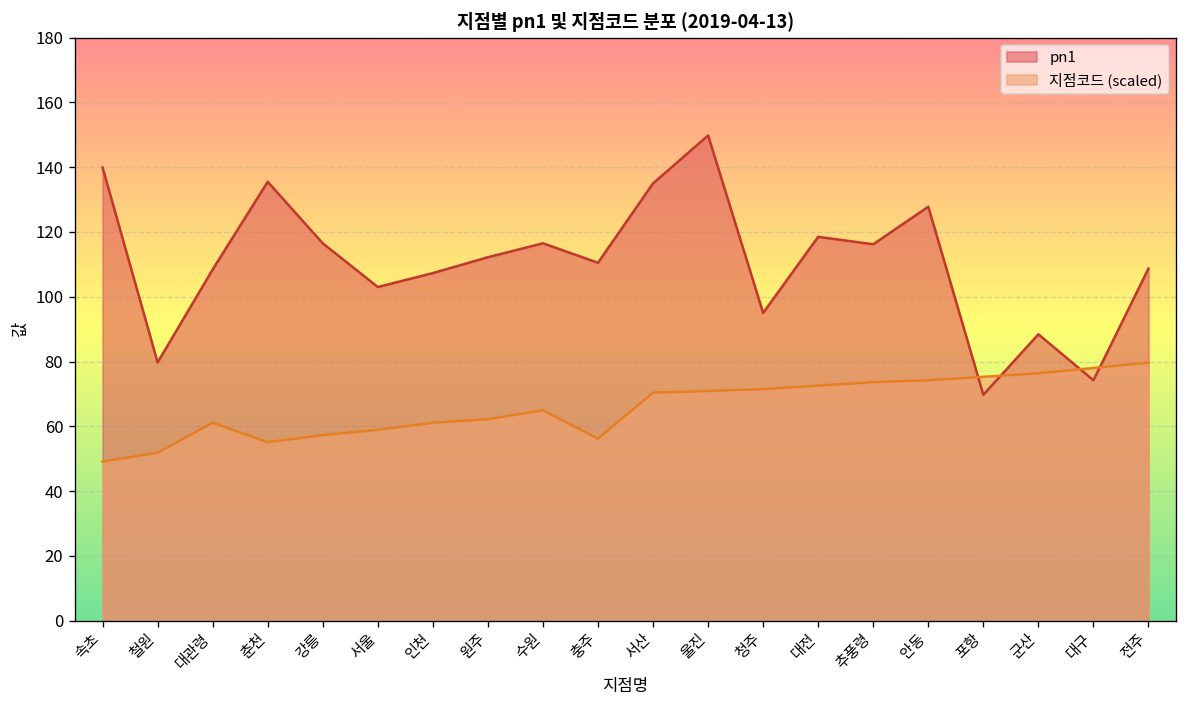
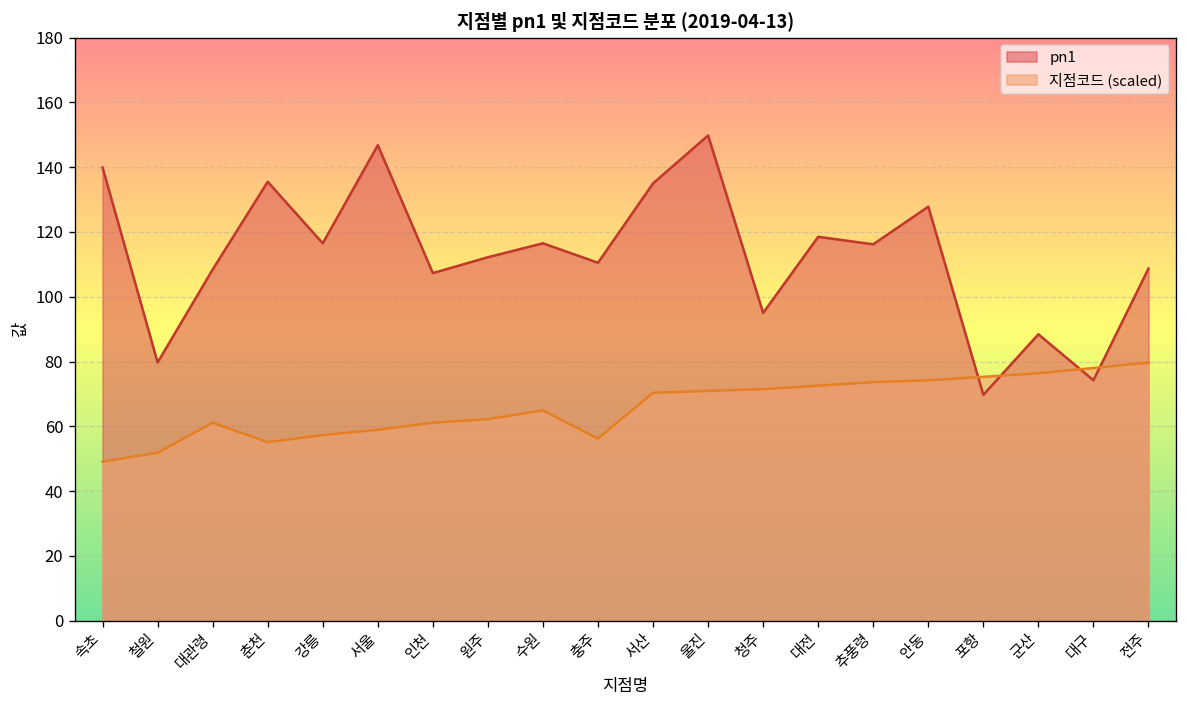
pn1, 서울: 103 -> 147
